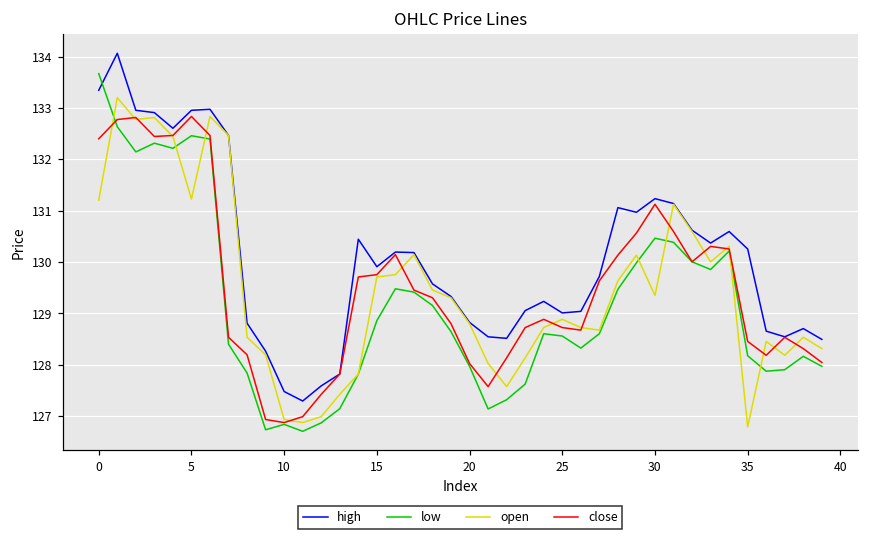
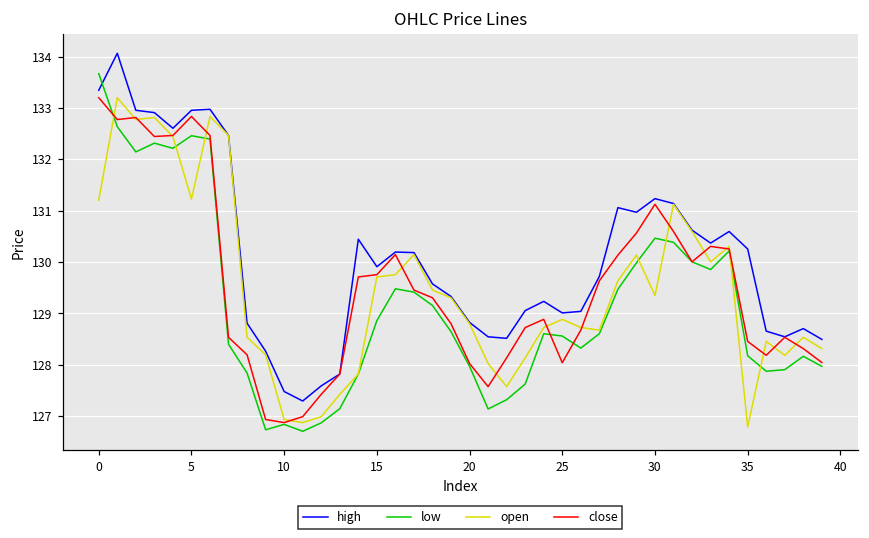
close, 0: 132.4 -> 133.2
close, 25: 128.7 -> 128.0
